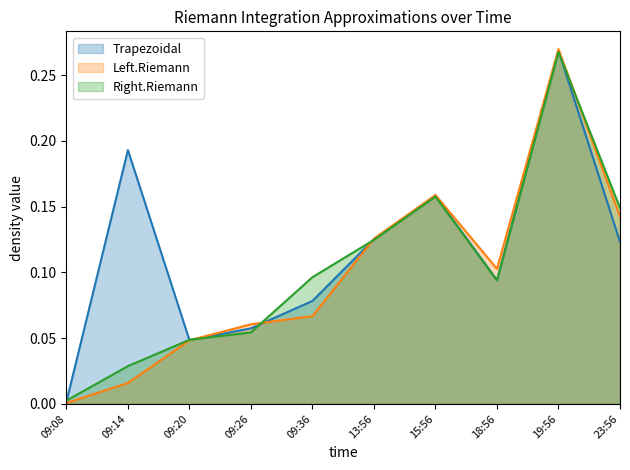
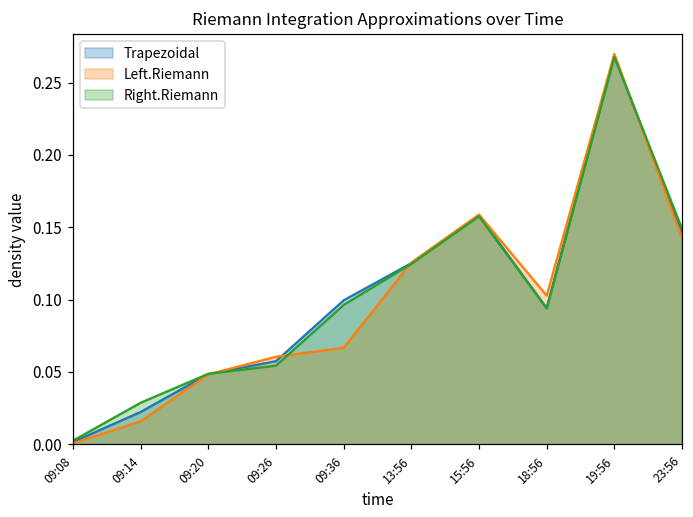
Trapezoidal, 09:14: 0.193 -> 0.022
Trapezoidal, 09:36: 0.078 -> 0.099
Trapezoidal, 23:56: 0.123 -> 0.146
